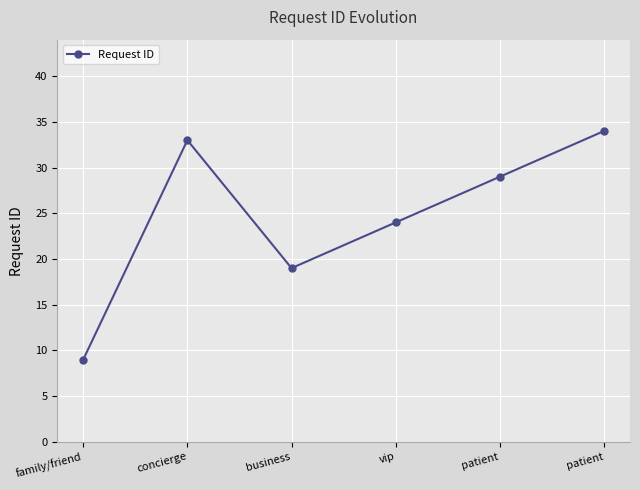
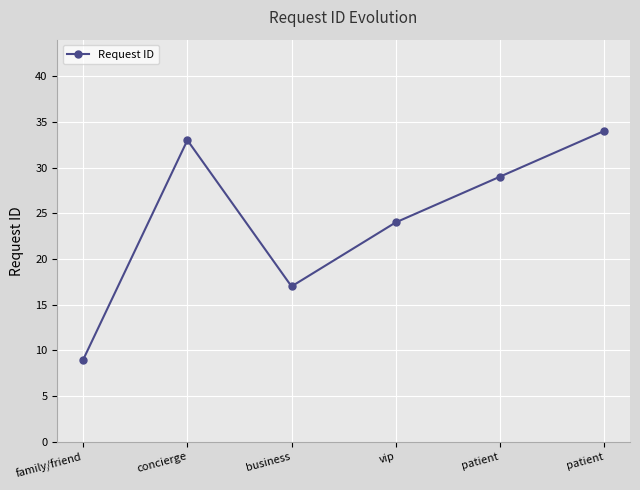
business: 19 -> 17
